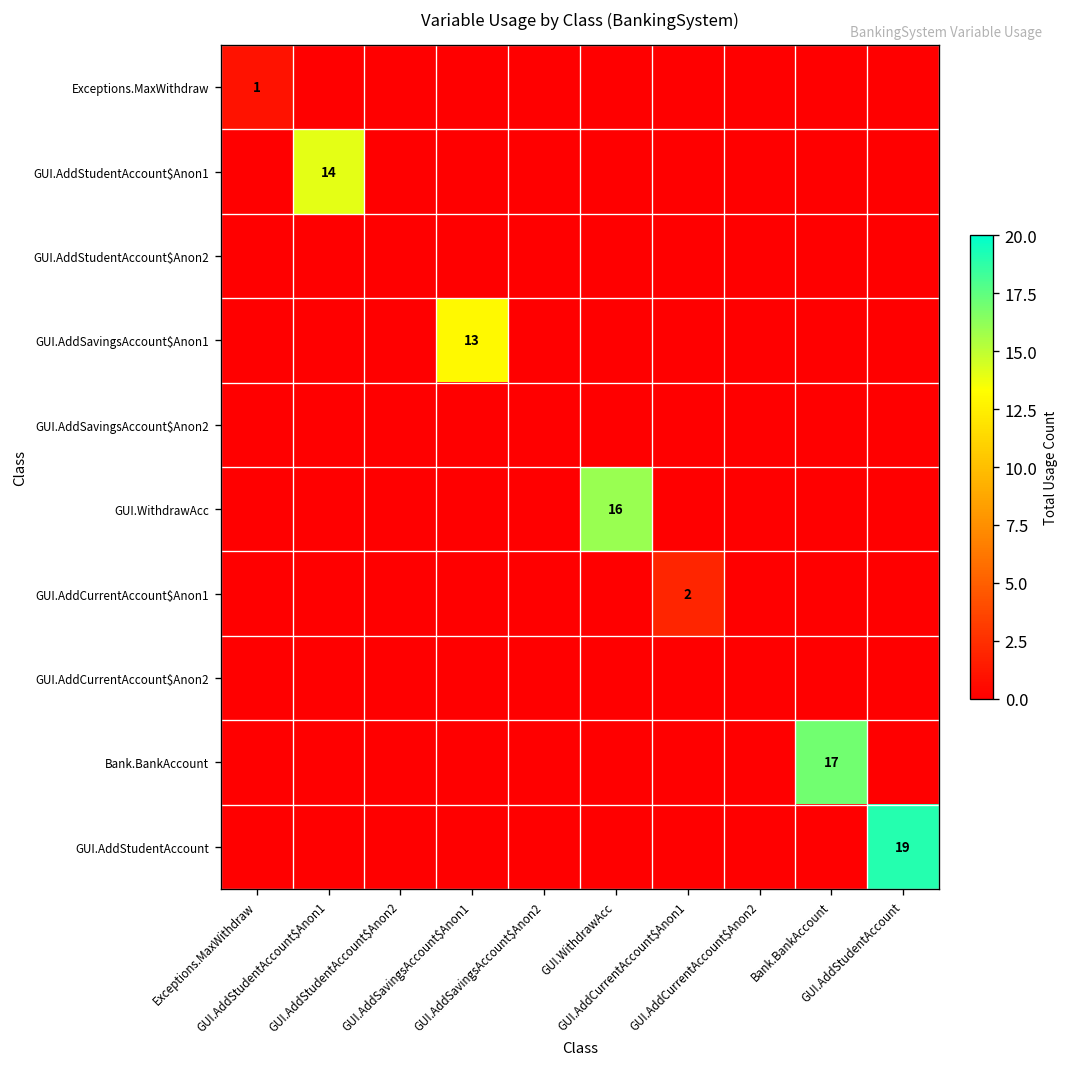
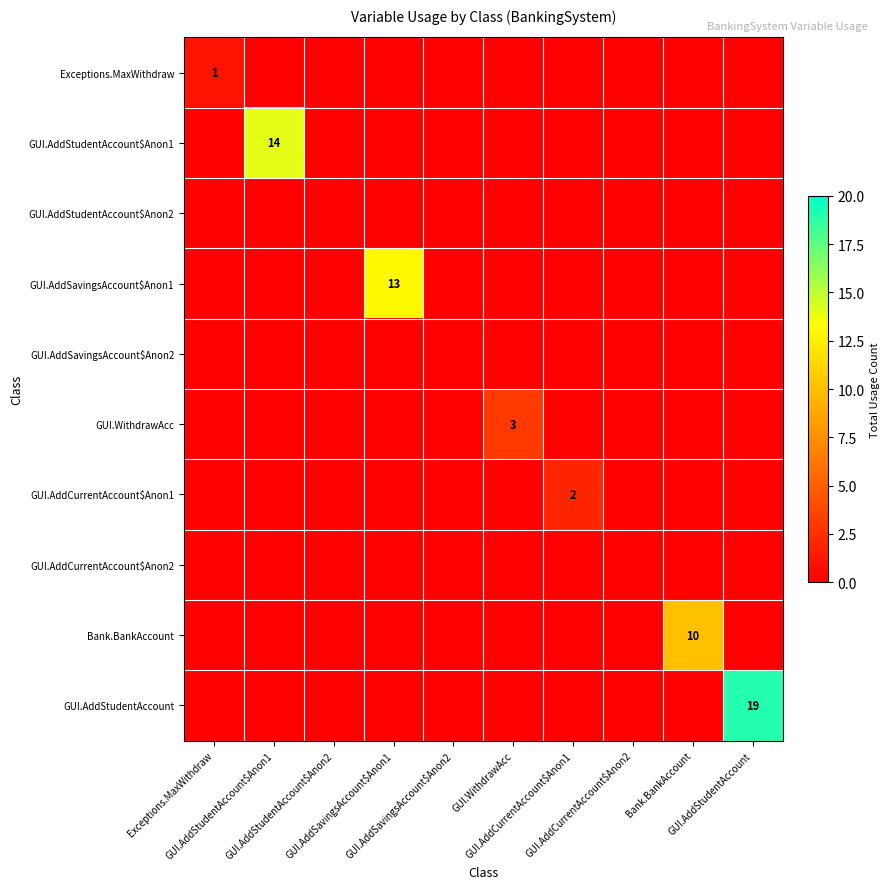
GUI.WithdrawAcc, GUI.WithdrawAcc: 16 -> 3
Bank.BankAccount, Bank.BankAccount: 17 -> 10
